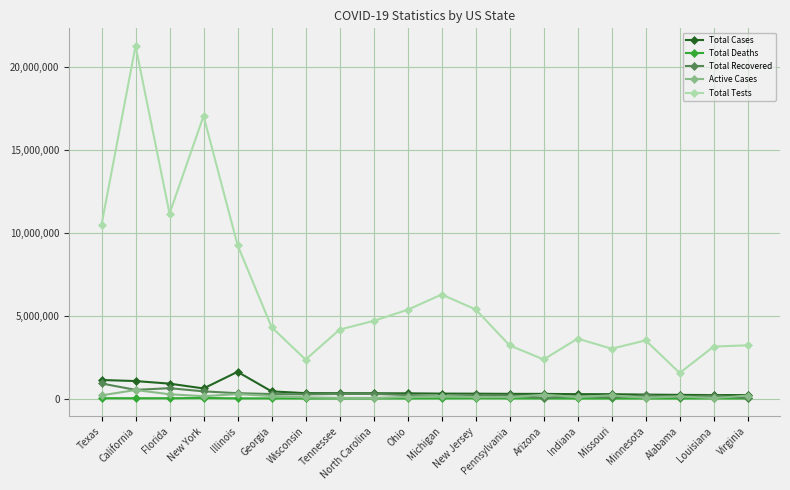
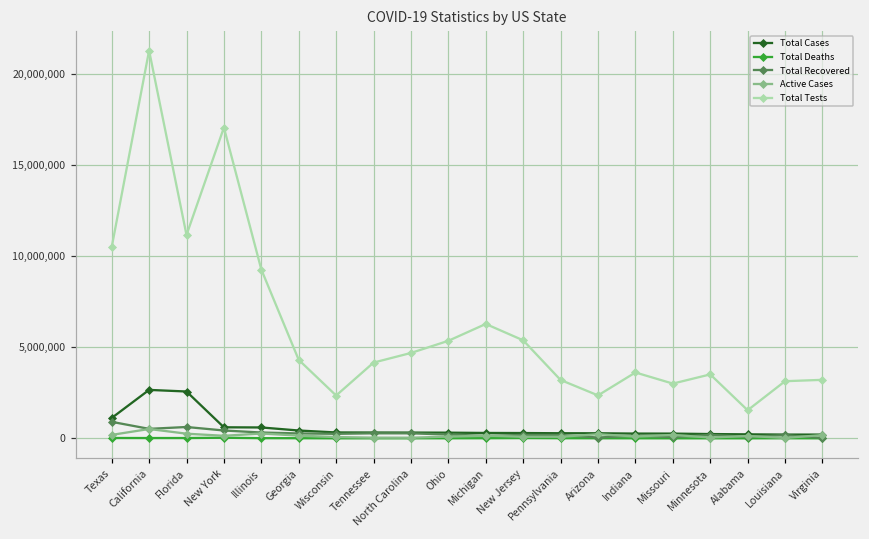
Total Cases, California: 1,100,000 -> 2,700,000
Total Cases, Florida: 900,000 -> 2,600,000
Total Cases, Illinois: 1,600,000 -> 600,000
